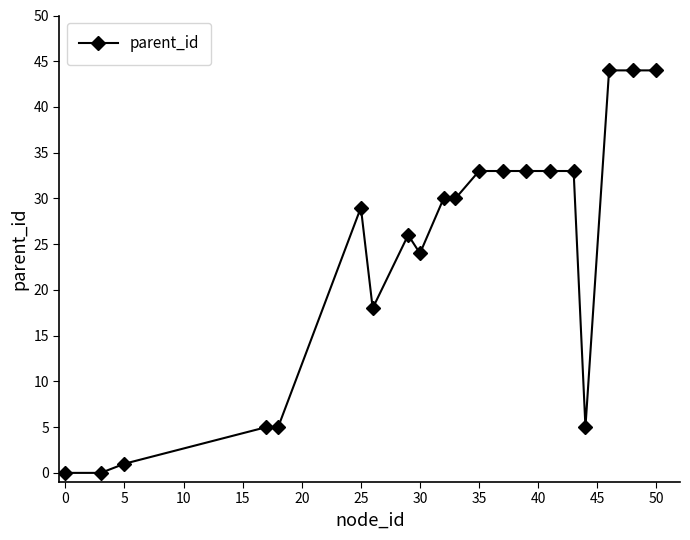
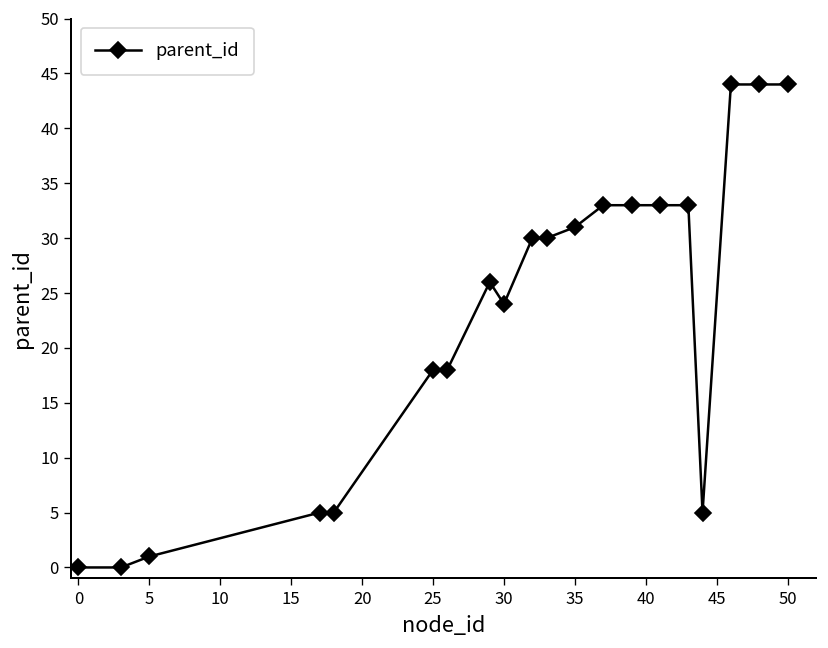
25: 29 -> 18
35: 33 -> 31
